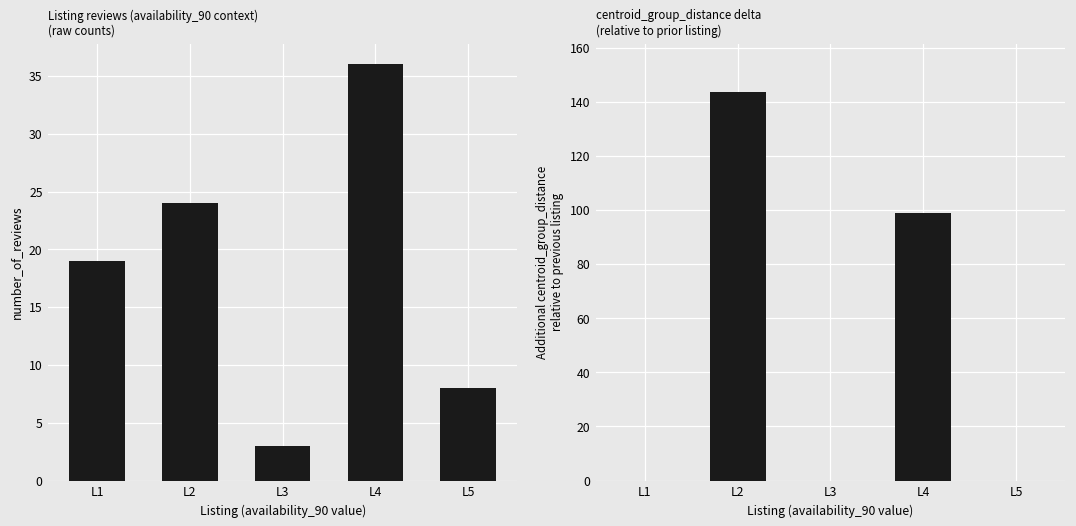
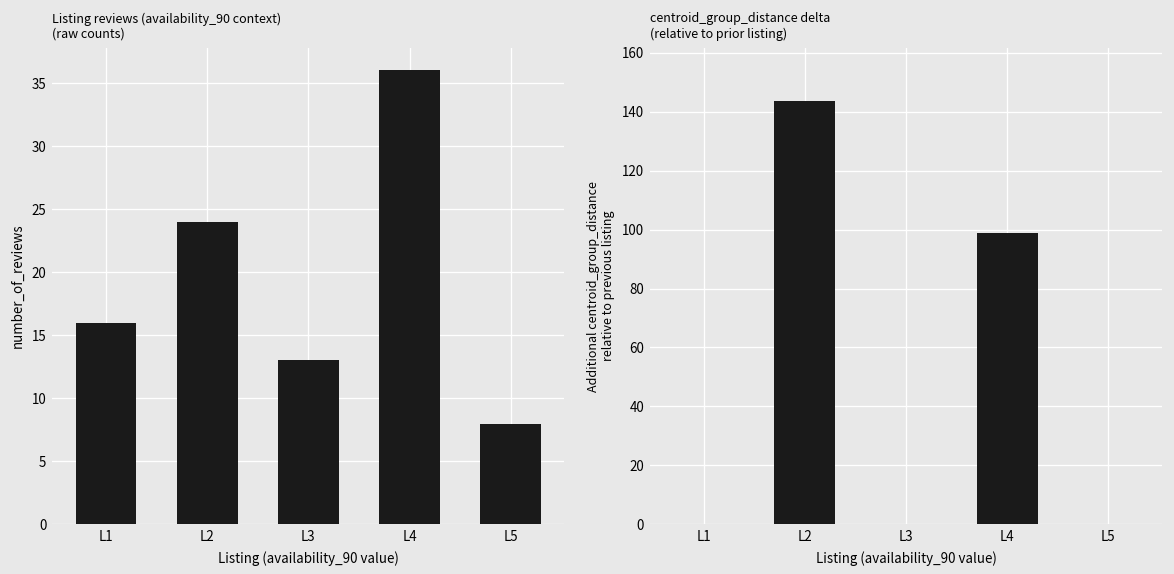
Listing reviews (availability_90 context) (raw counts), L1: 19 -> 16
Listing reviews (availability_90 context) (raw counts), L3: 3 -> 13
